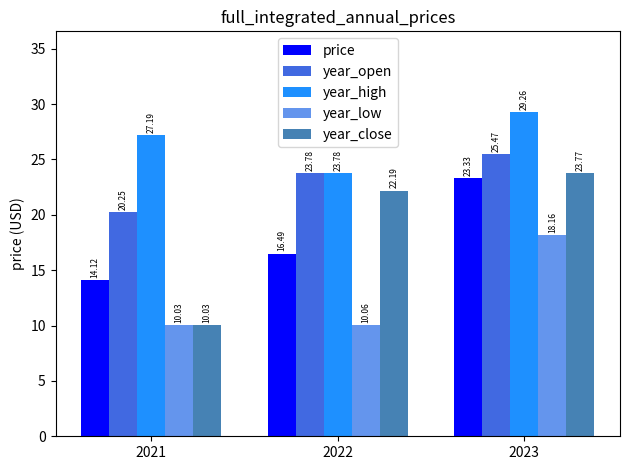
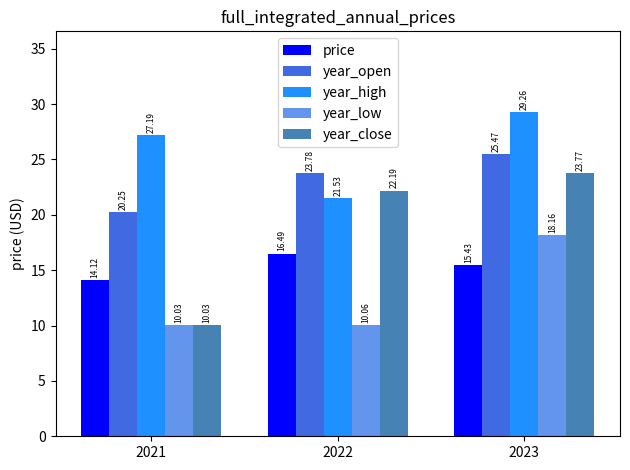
year_high, 2022: 23.78 -> 21.53
price, 2023: 23.33 -> 15.43
